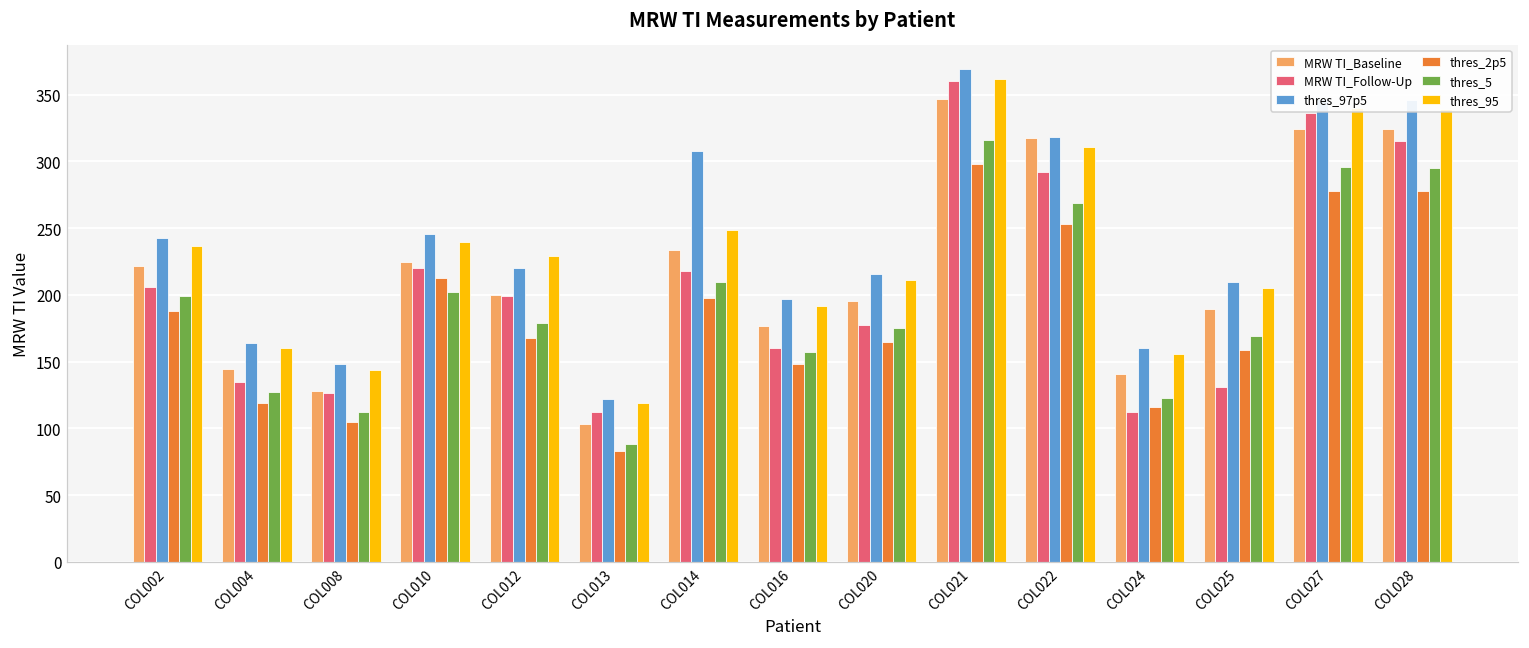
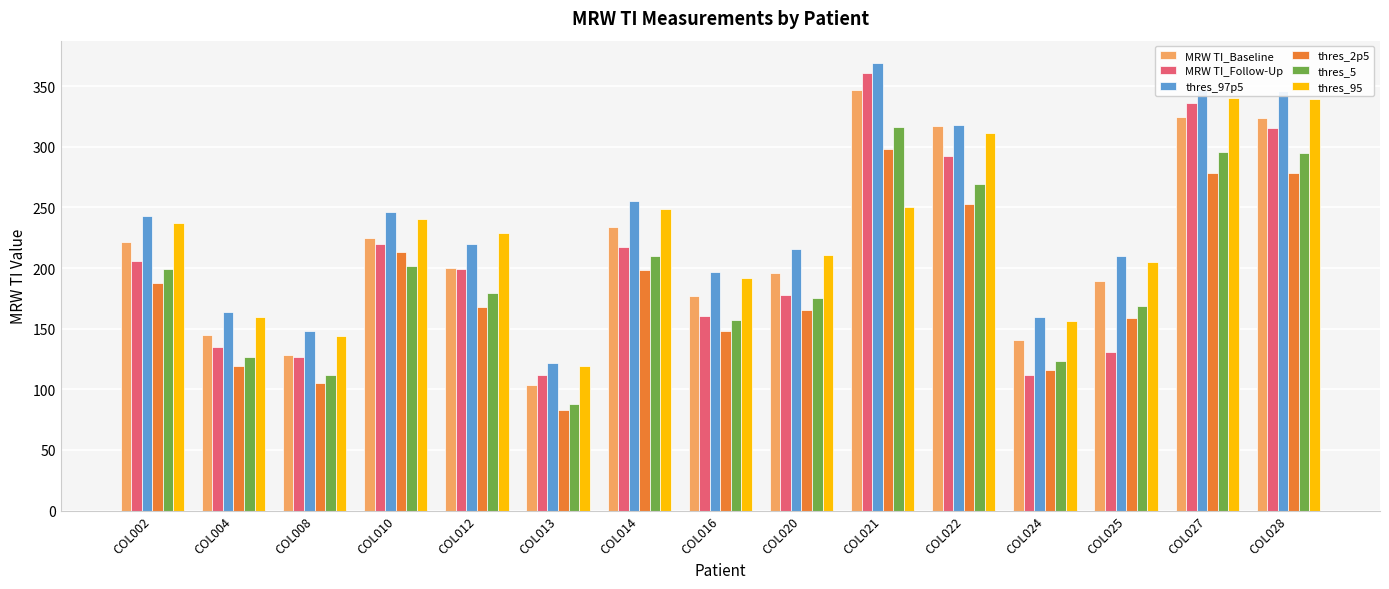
thres_97p5, COL014: 308 -> 255
thres_95, COL021: 362 -> 250
